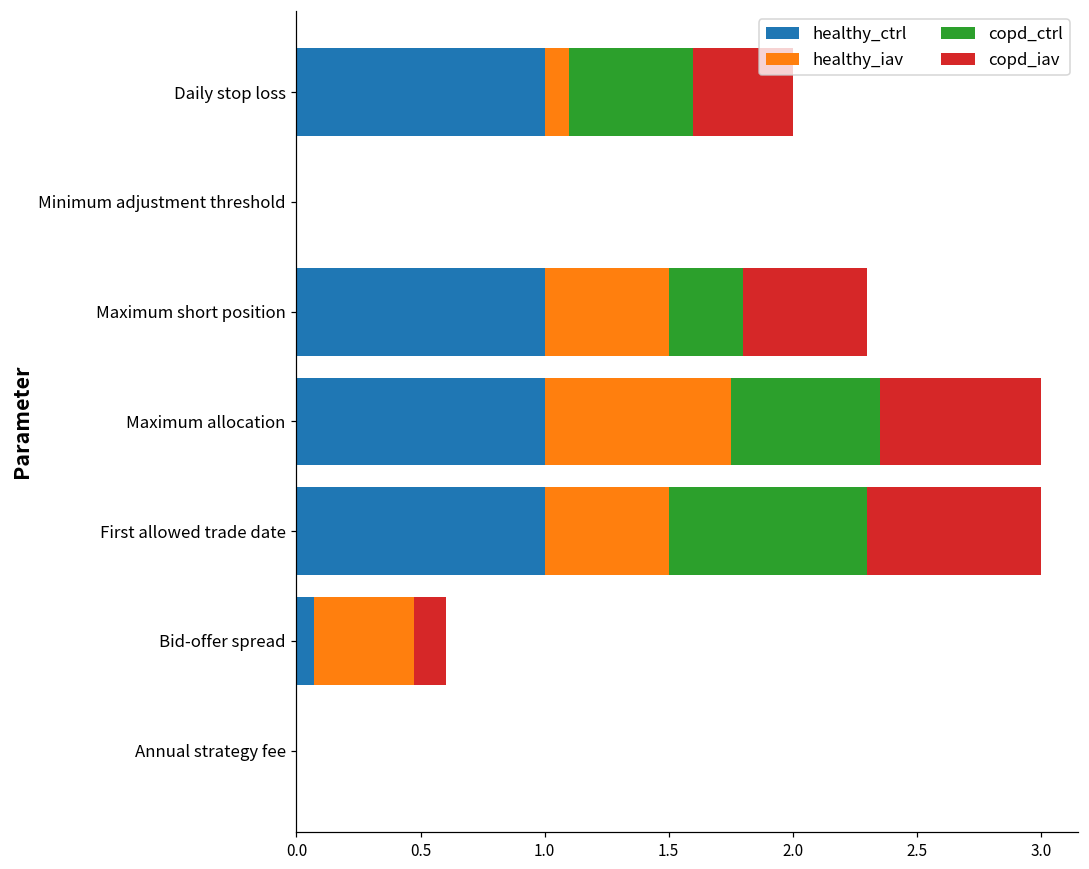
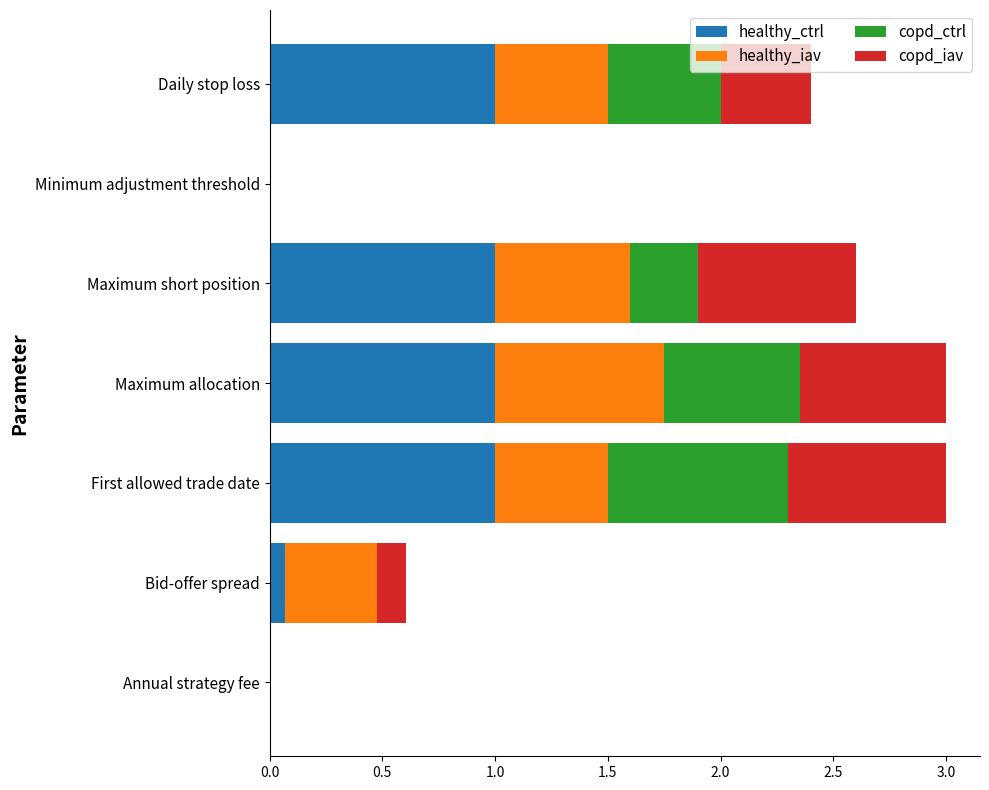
healthy_iav, Daily stop loss: 0.1 -> 0.5
healthy_iav, Maximum short position: 0.5 -> 0.6
copd_iav, Maximum short position: 0.5 -> 0.7
